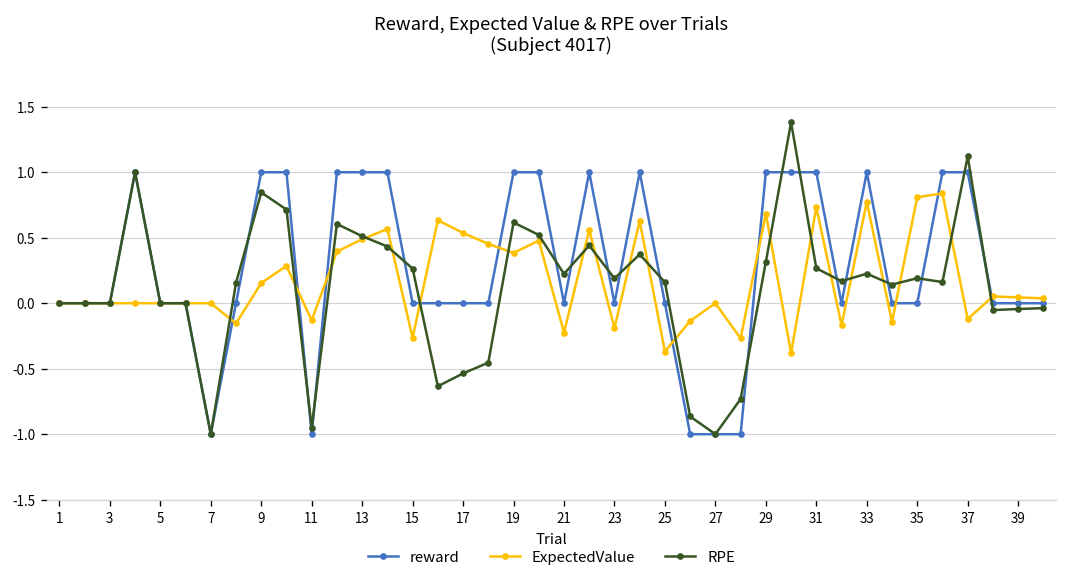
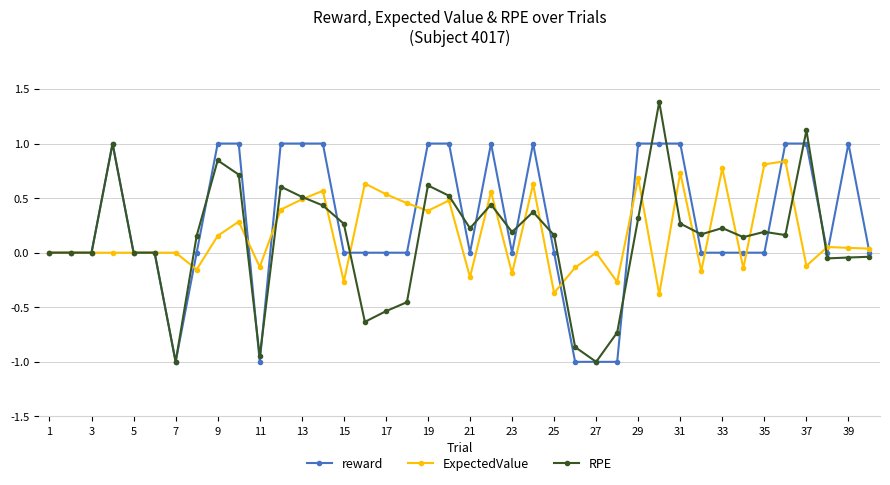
reward, 33: 1 -> 0
reward, 39: 0 -> 1
